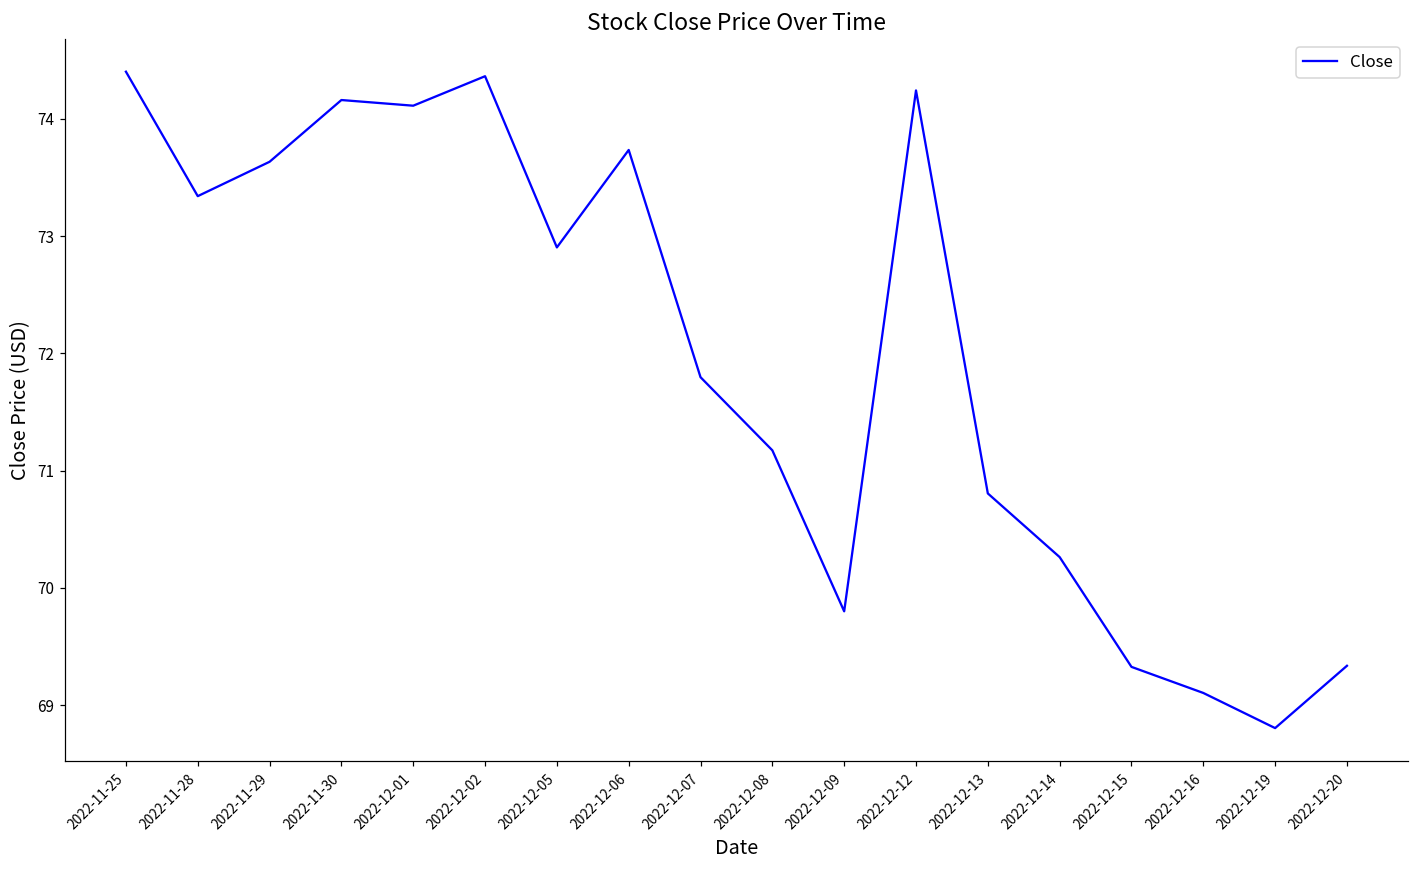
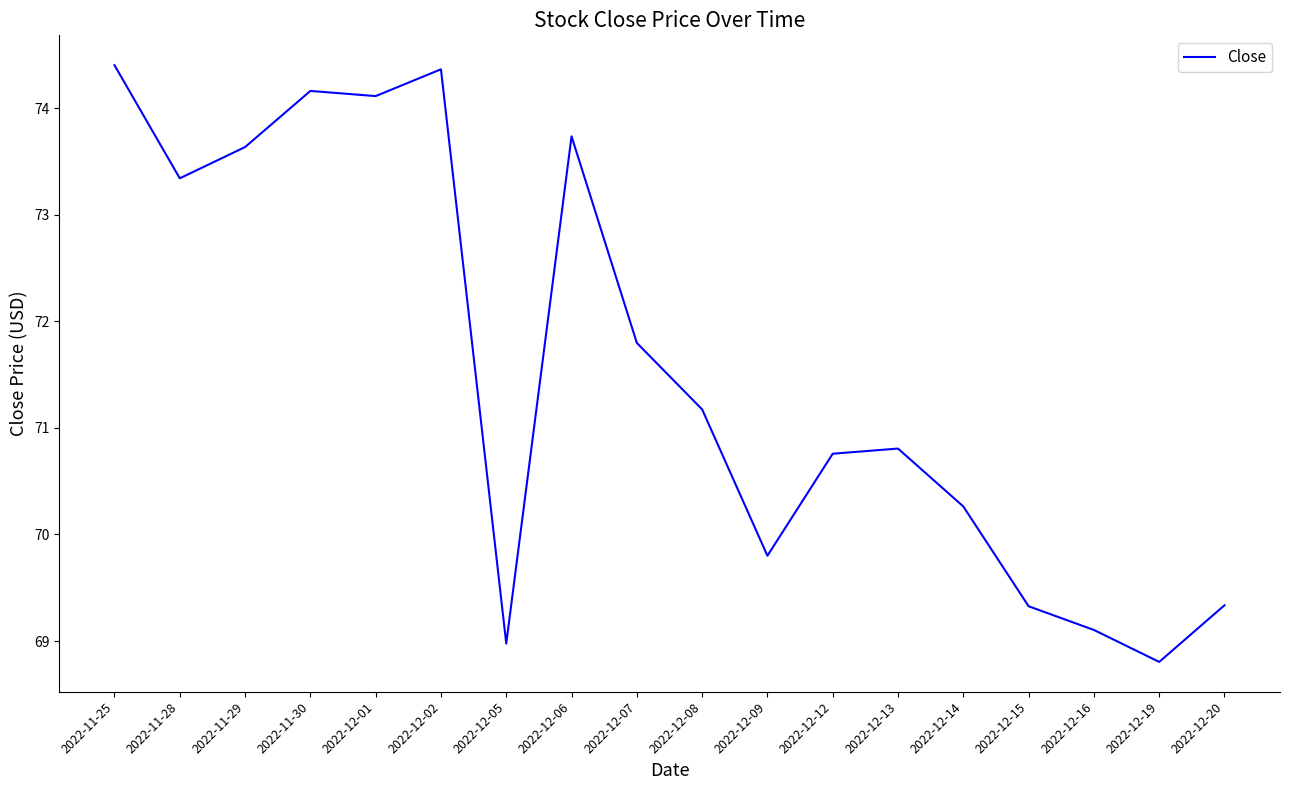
2022-12-05: 72.90 -> 68.98
2022-12-12: 74.24 -> 70.76
